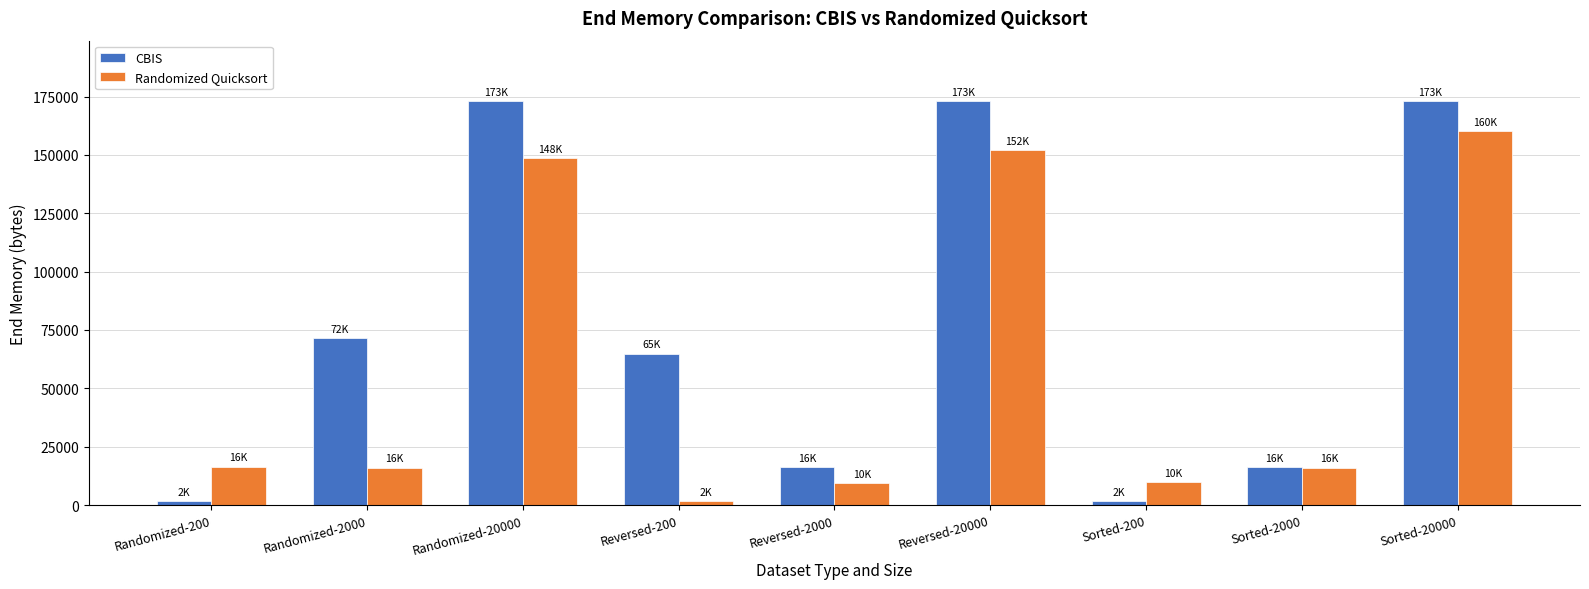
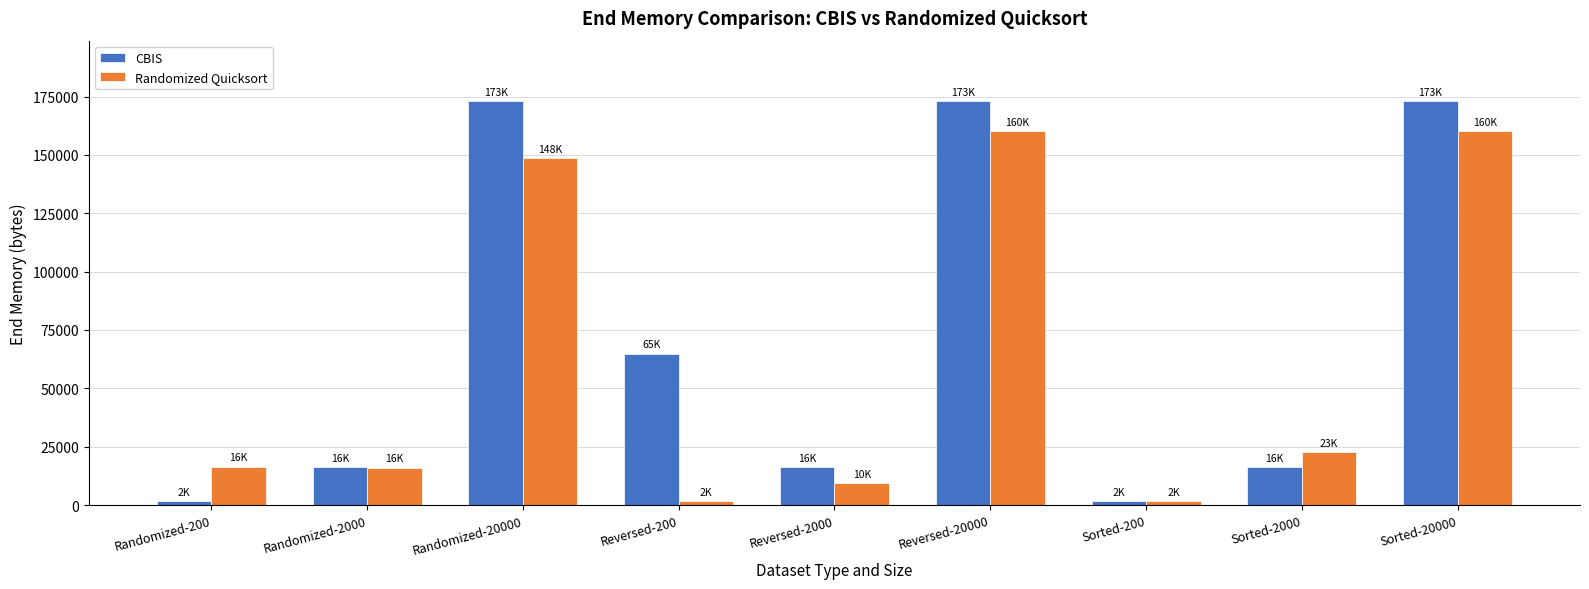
CBIS, Randomized-2000: 72K -> 16K
Randomized Quicksort, Reversed-20000: 152K -> 160K
Randomized Quicksort, Sorted-200: 10K -> 2K
Randomized Quicksort, Sorted-2000: 16K -> 23K
